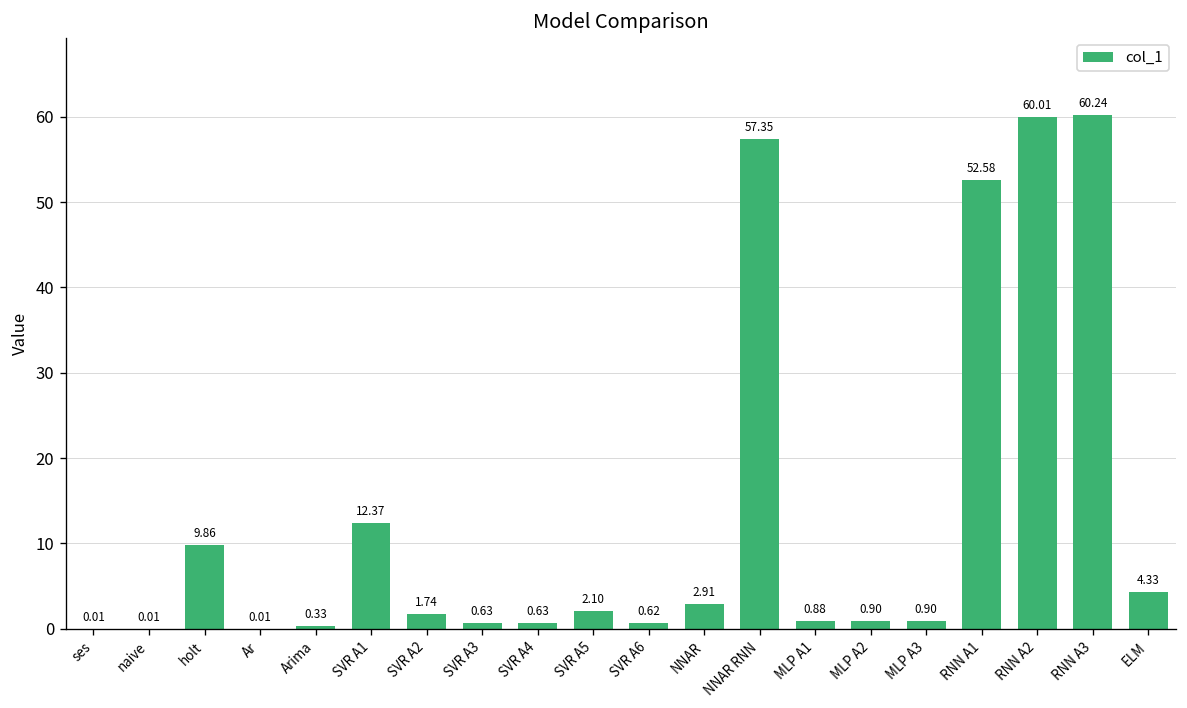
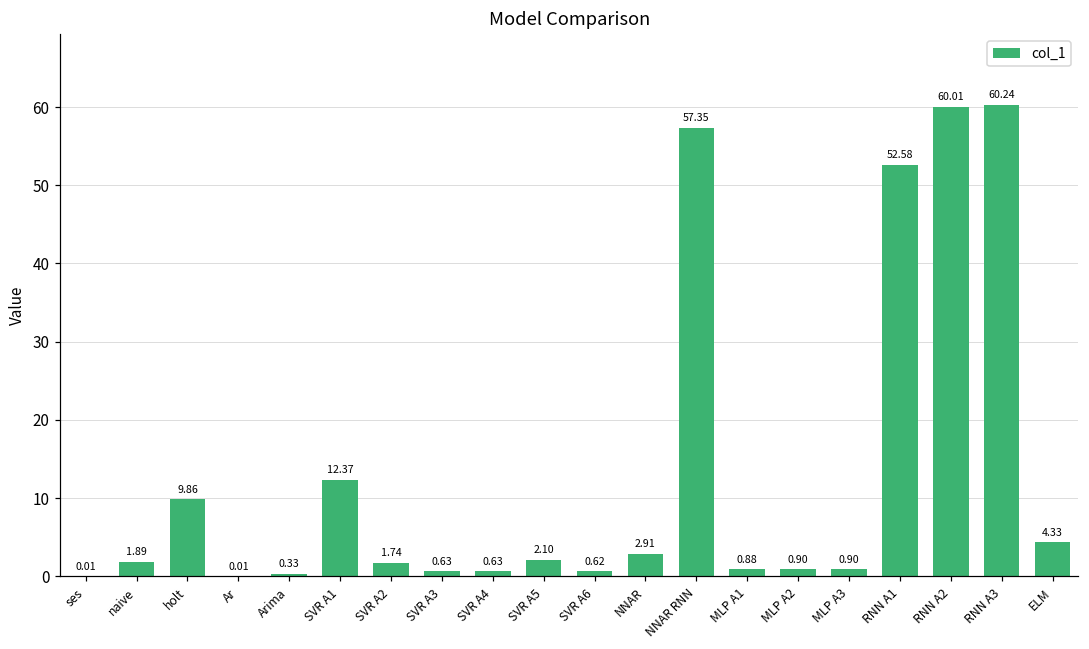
naive: 0.01 -> 1.89
